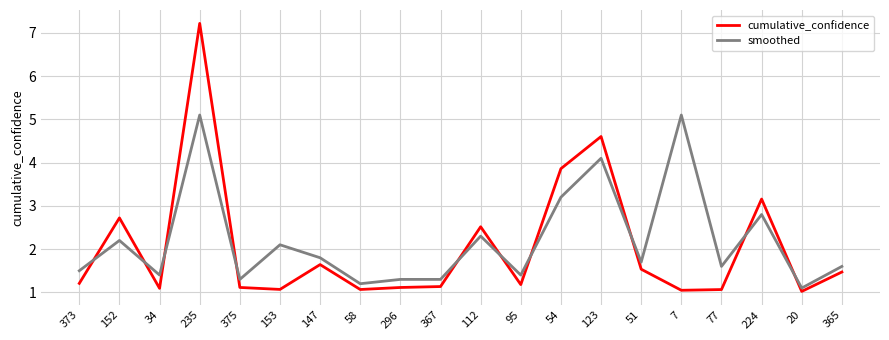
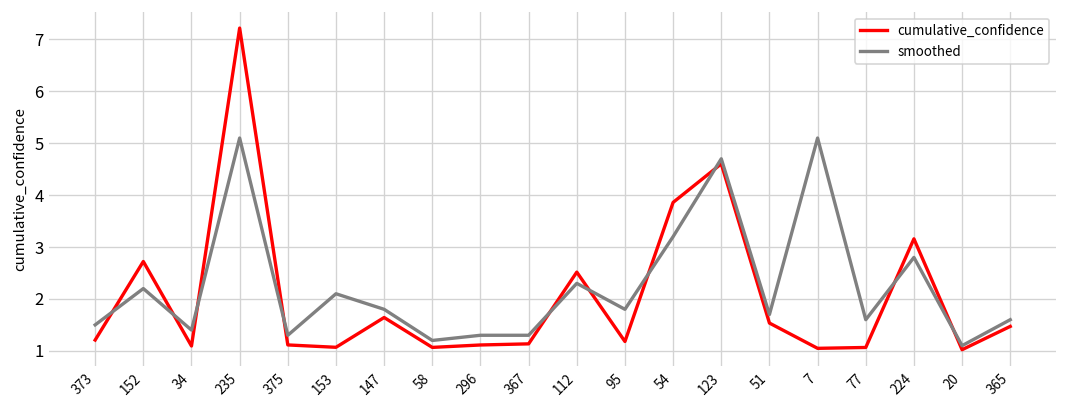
smoothed, 95: 1.4 -> 1.8
smoothed, 123: 4.1 -> 4.7
